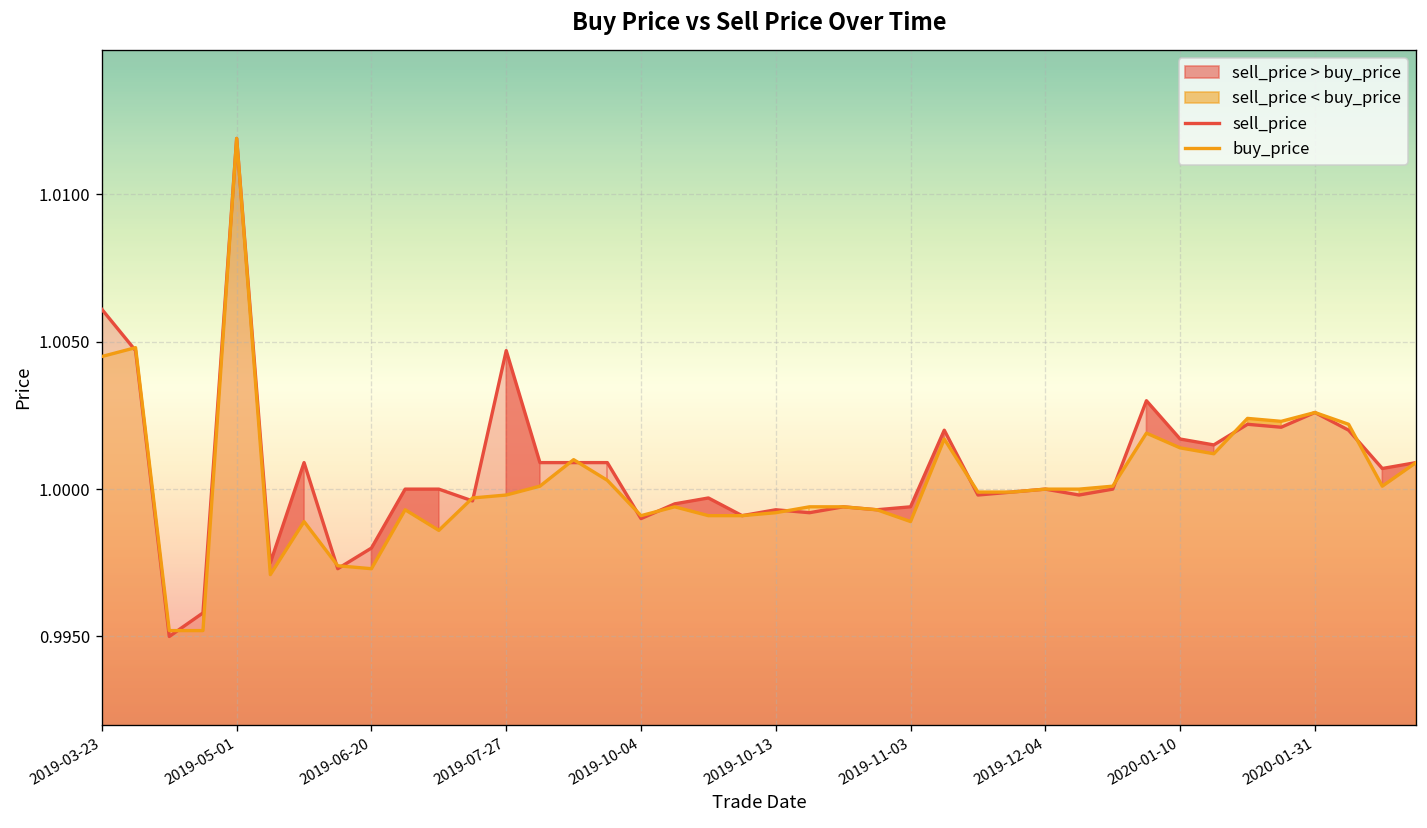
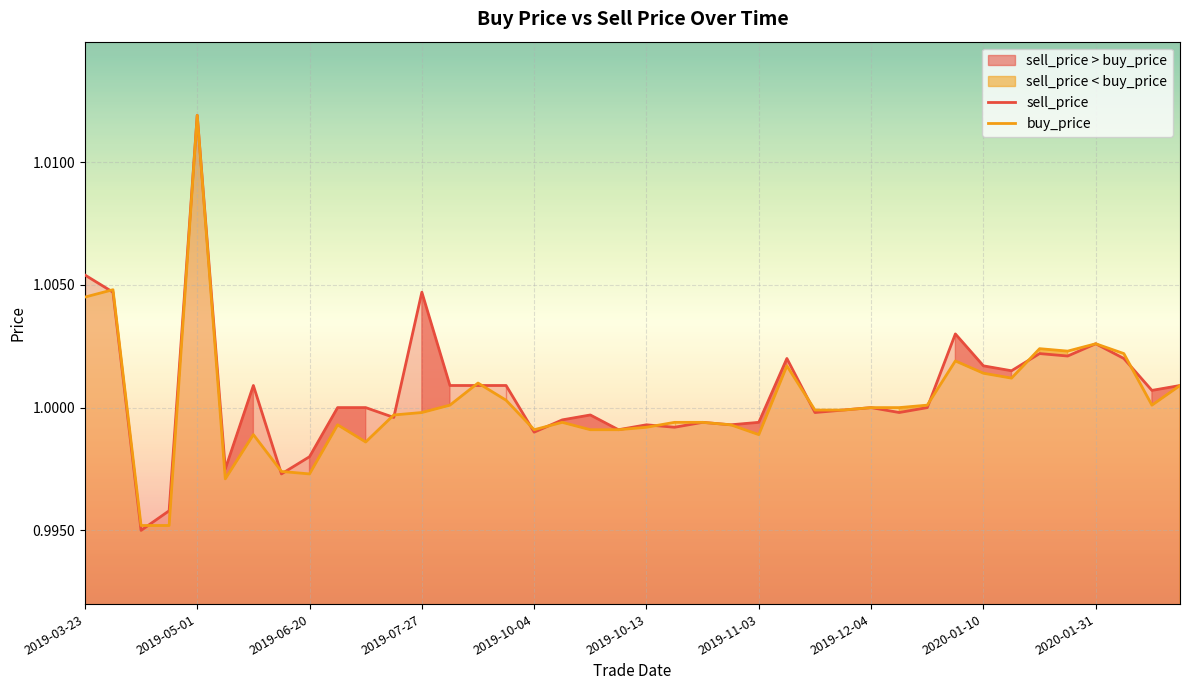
sell_price, 2019-03-23: 1.0061 -> 1.0054
